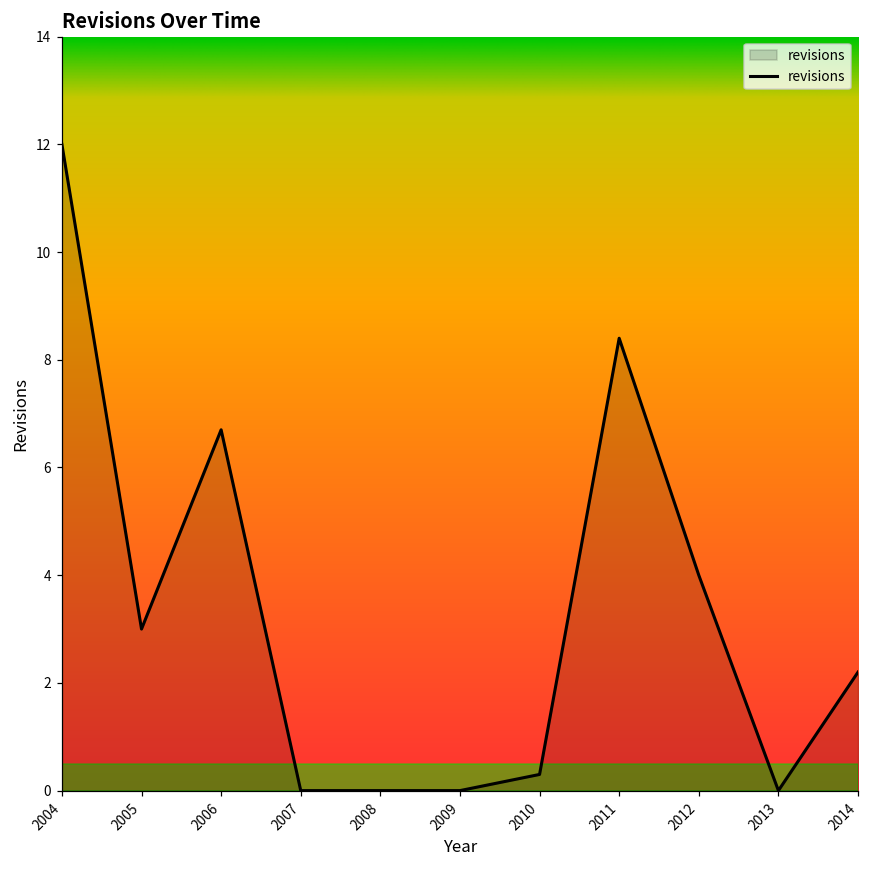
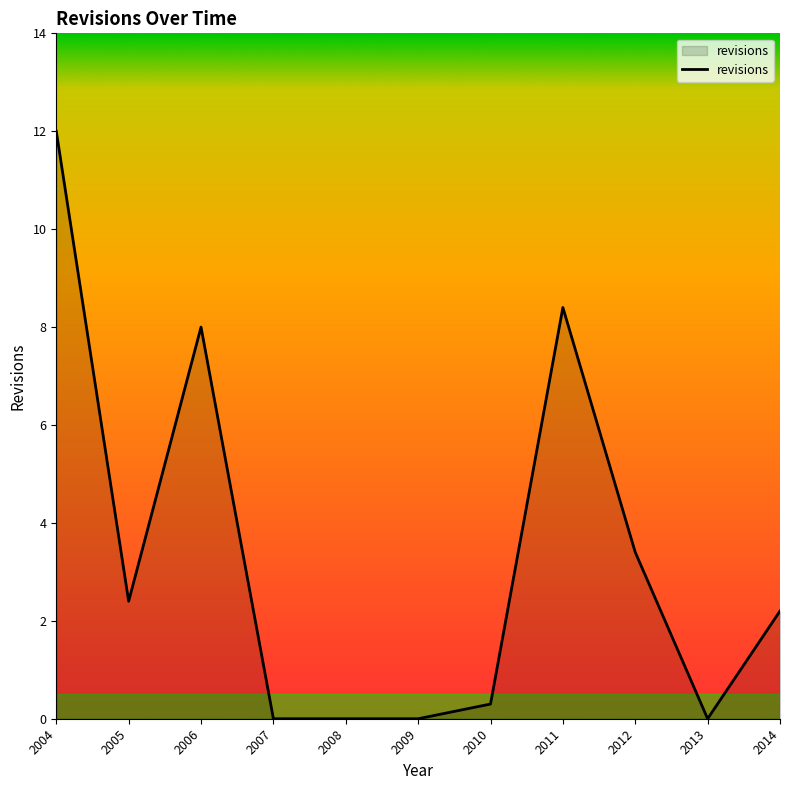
2005: 3.0 -> 2.4
2006: 6.7 -> 8.0
2012: 4.0 -> 3.4
